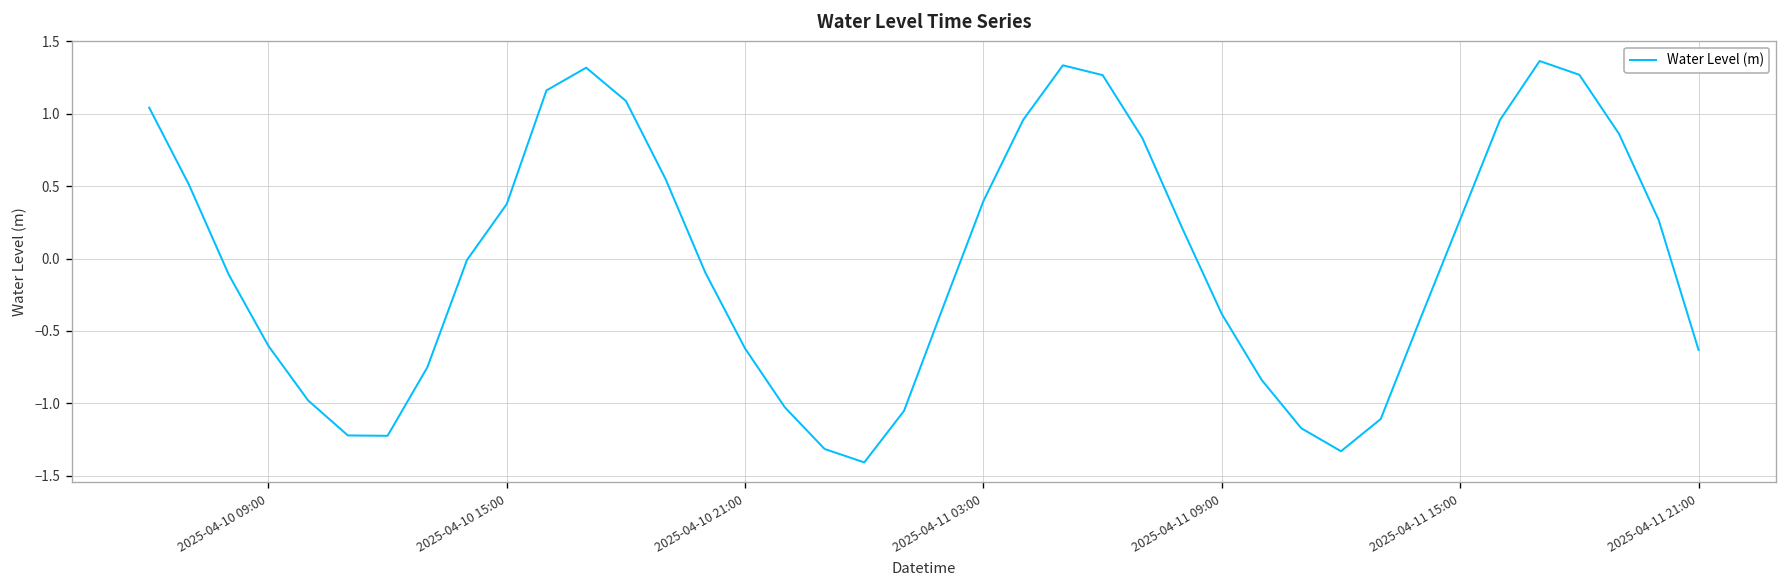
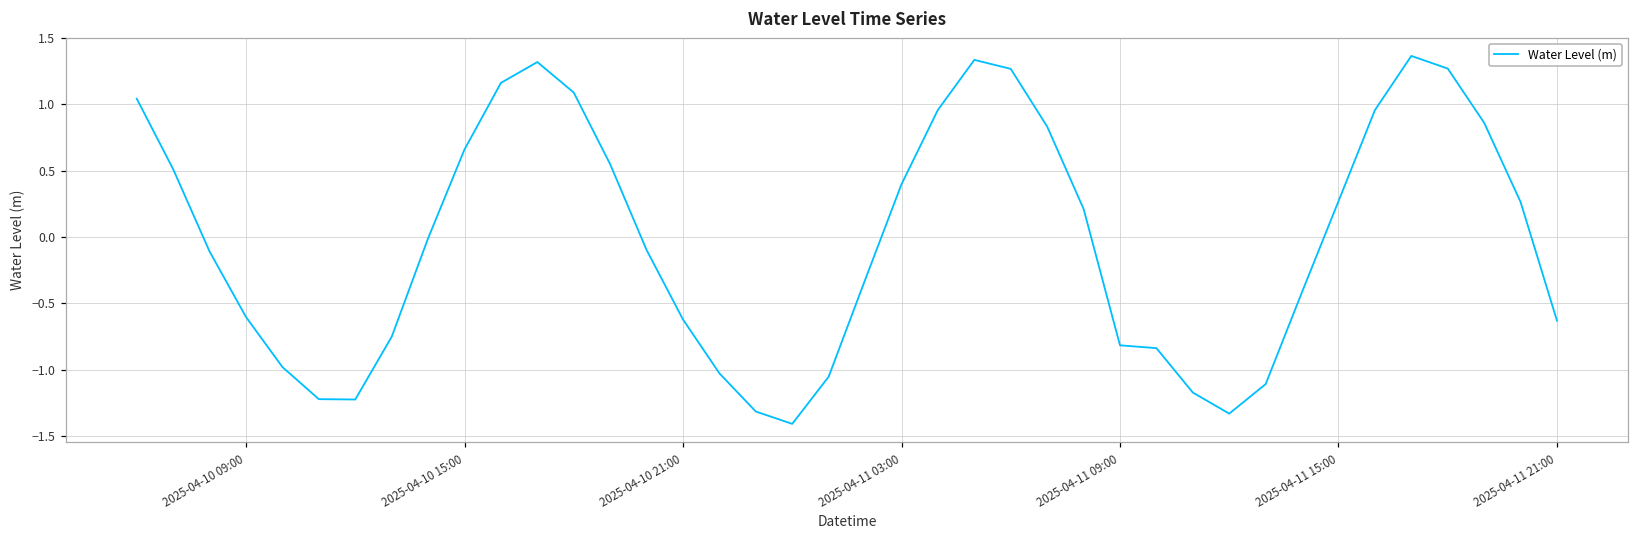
2025-04-10 15:00: 0.38 -> 0.66
2025-04-11 09:00: -0.38 -> -0.82
